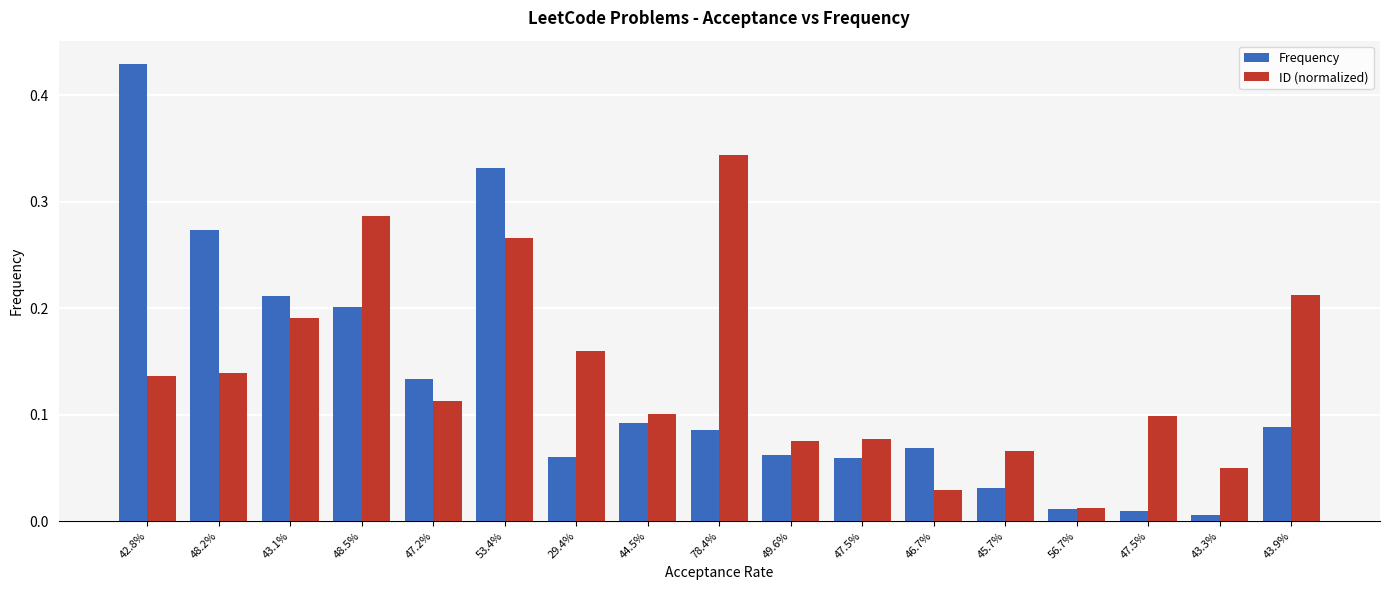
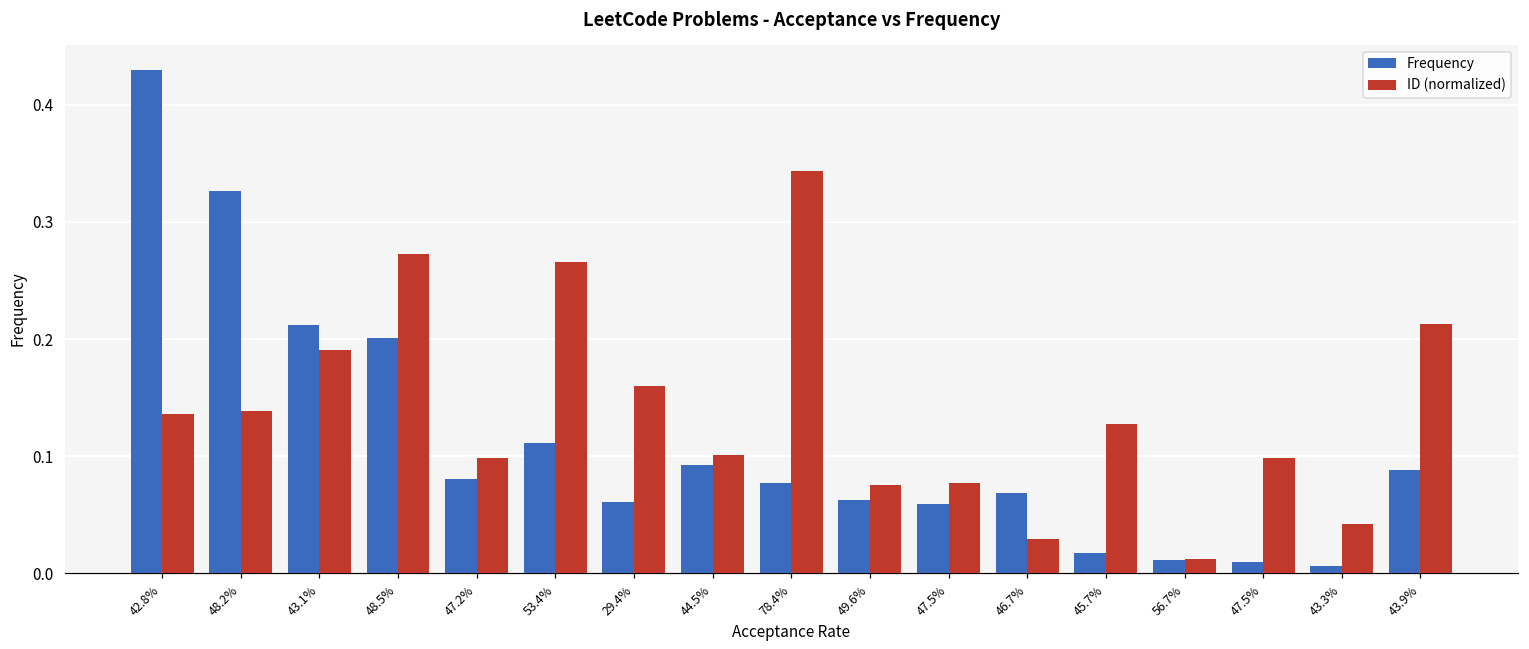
Frequency, 48.2%: 0.273 -> 0.327
ID (normalized), 48.5%: 0.287 -> 0.273
Frequency, 47.2%: 0.133 -> 0.080
ID (normalized), 47.2%: 0.113 -> 0.098
Frequency, 53.4%: 0.332 -> 0.111
Frequency, 78.4%: 0.086 -> 0.077
Frequency, 45.7%: 0.031 -> 0.017
ID (normalized), 45.7%: 0.065 -> 0.127
ID (normalized), 43.3%: 0.050 -> 0.042
